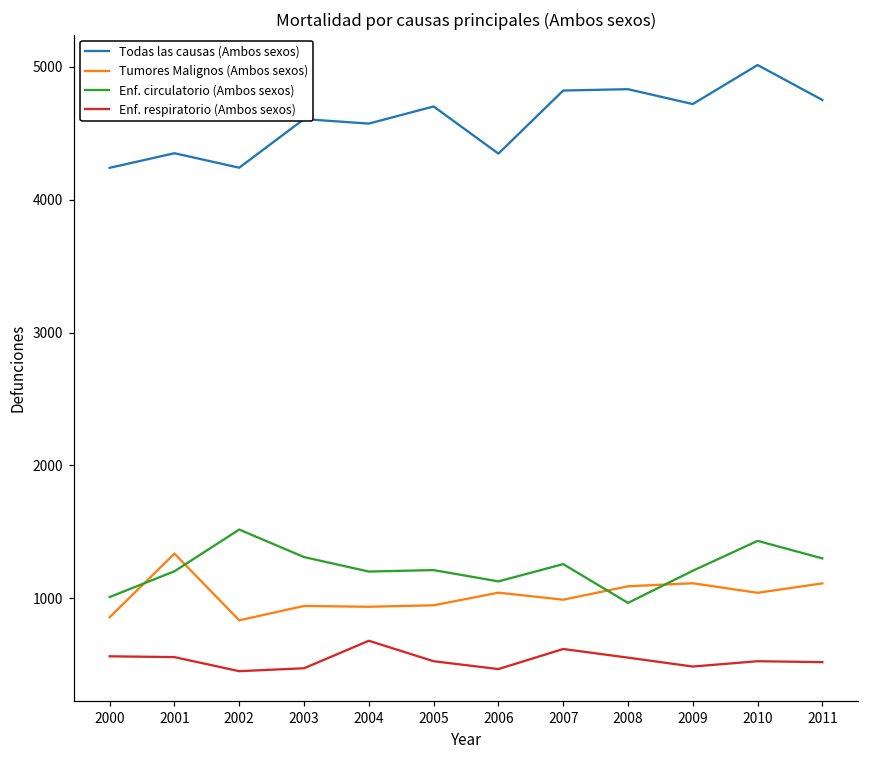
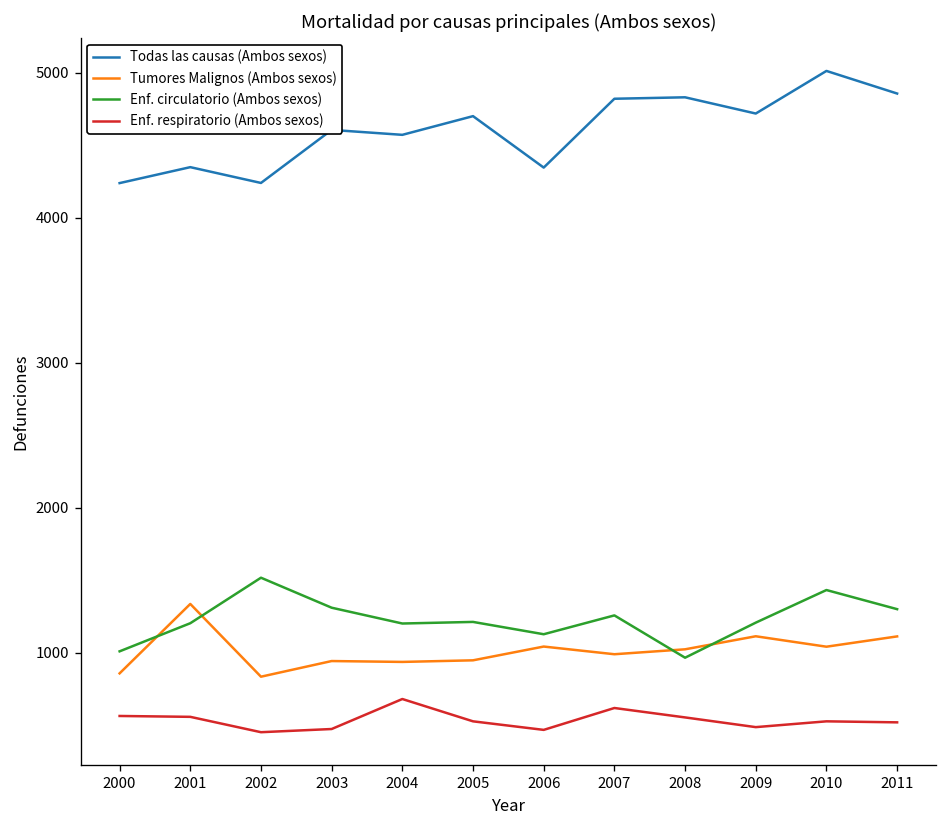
Tumores Malignos (Ambos sexos), 2008: 1090 -> 1020
Todas las causas (Ambos sexos), 2011: 4750 -> 4860
